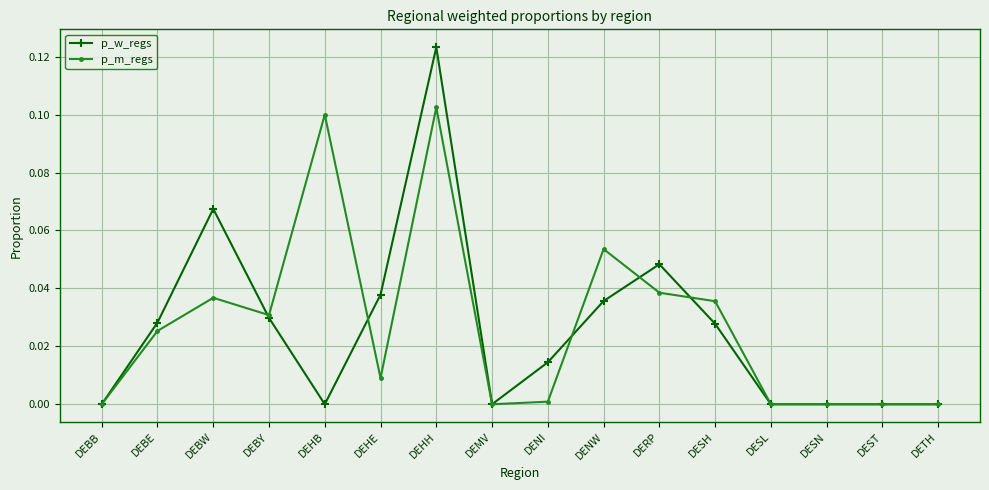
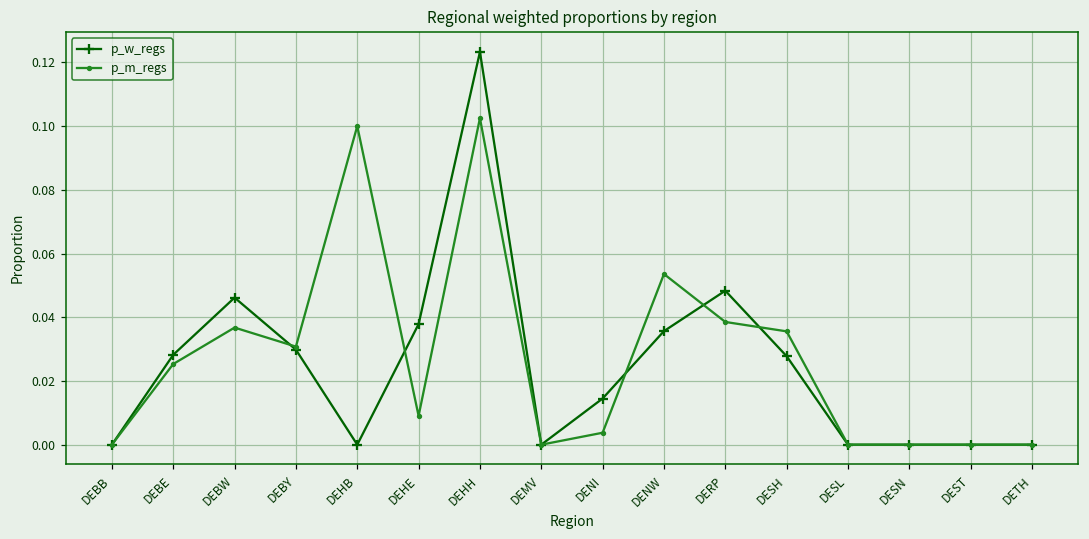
p_w_regs, DEBW: 0.067 -> 0.046
p_m_regs, DENI: 0.001 -> 0.004
